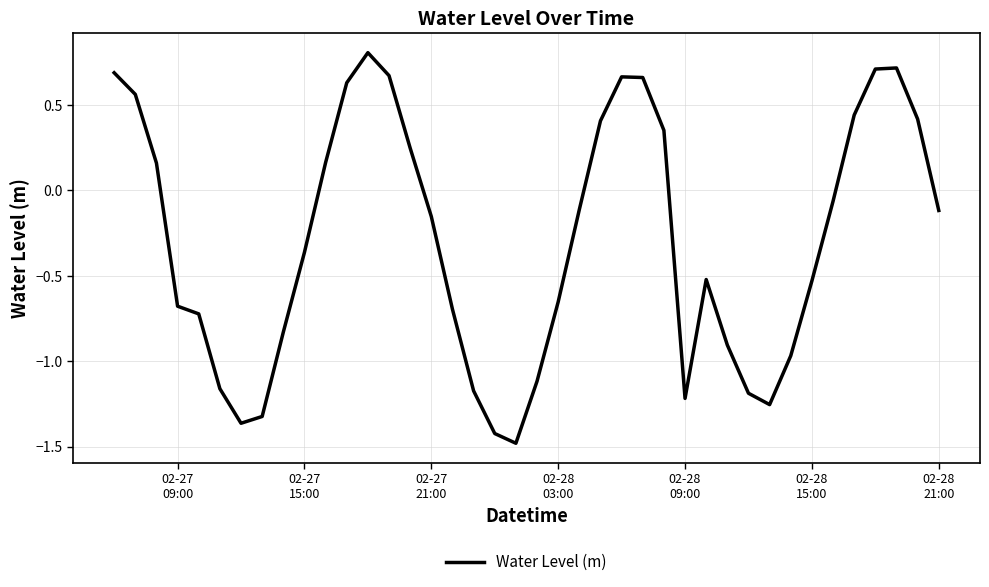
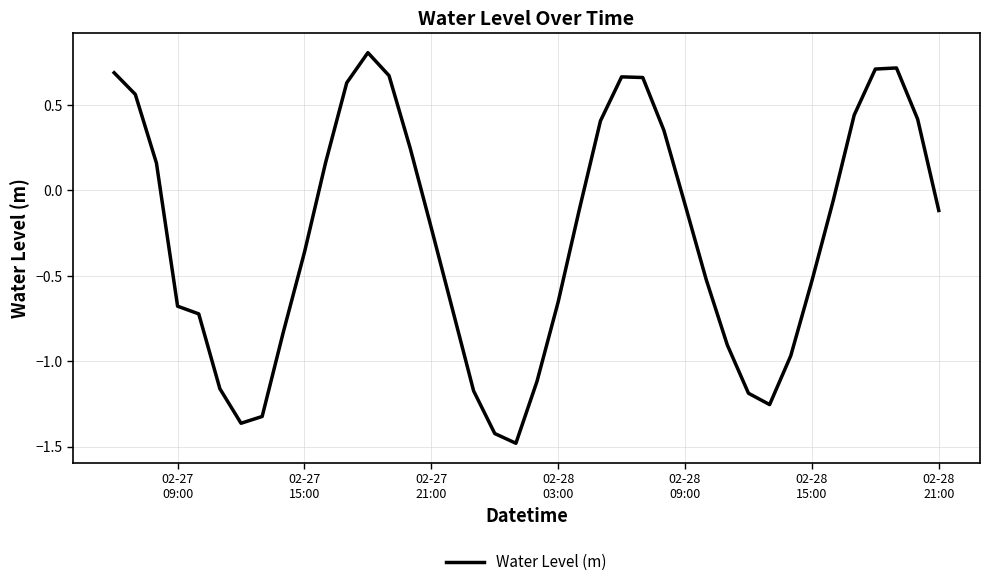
02-27 21:00: -0.15 -> -0.22
02-28 09:00: -1.22 -> -0.08
